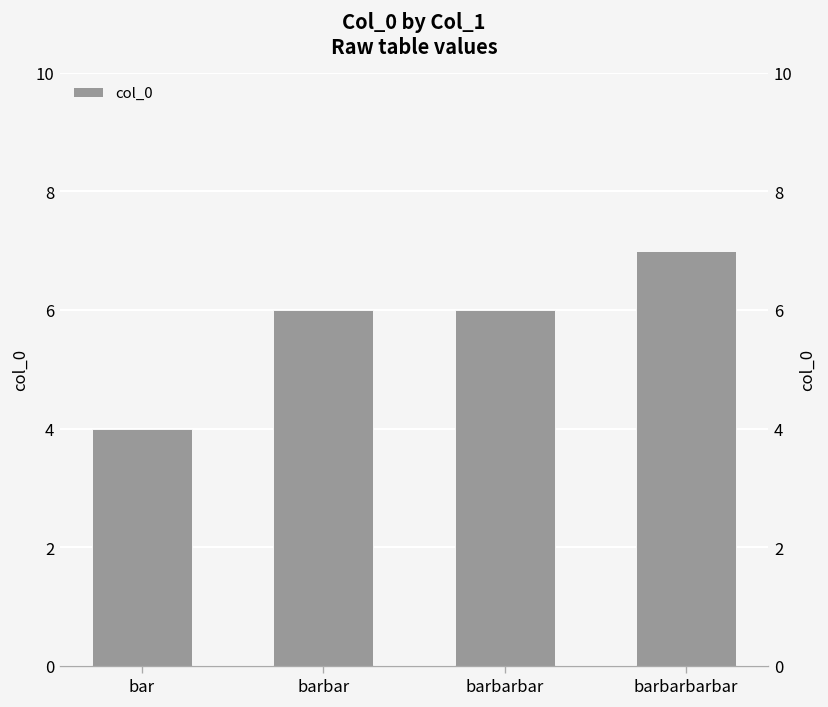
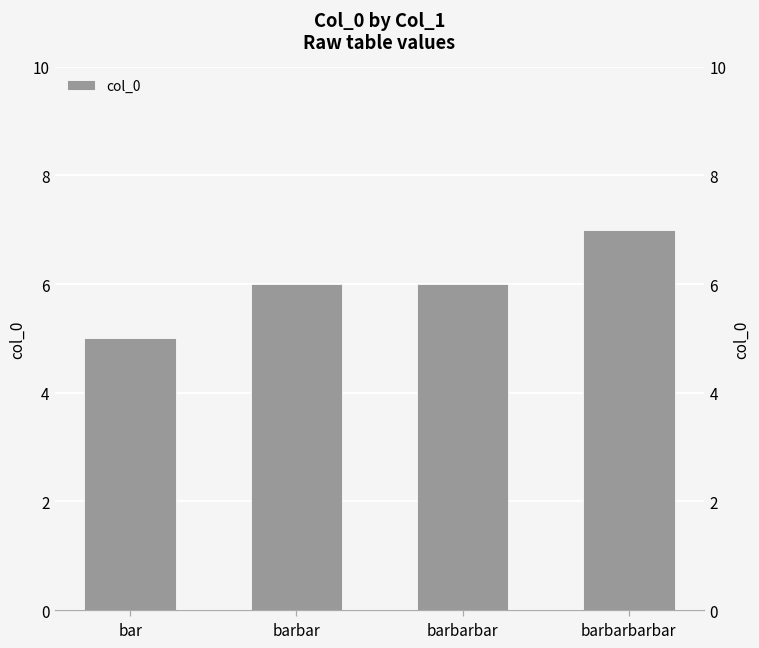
bar: 4 -> 5
